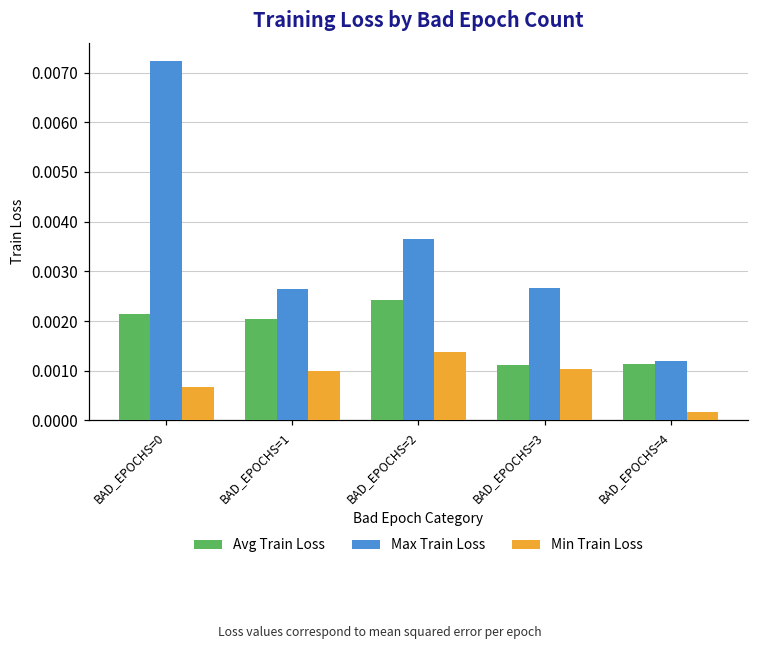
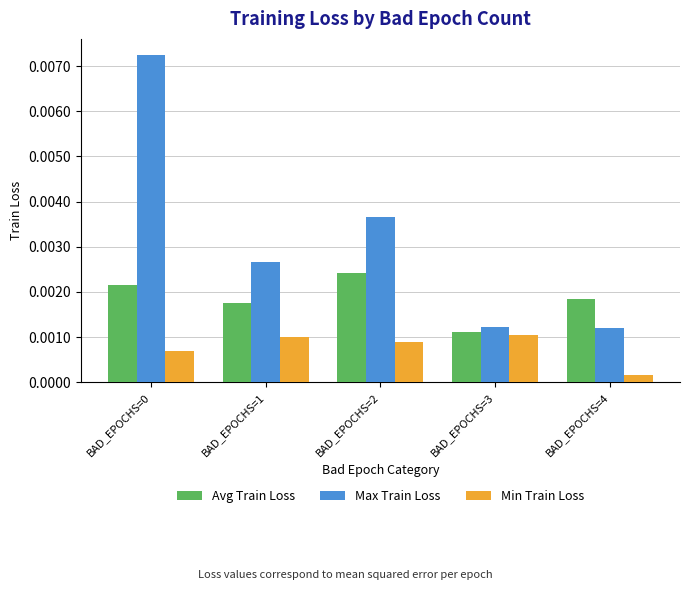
Avg Train Loss, BAD_EPOCHS=1: 0.0020 -> 0.0018
Min Train Loss, BAD_EPOCHS=2: 0.0014 -> 0.0009
Max Train Loss, BAD_EPOCHS=3: 0.0027 -> 0.0012
Avg Train Loss, BAD_EPOCHS=4: 0.0011 -> 0.0018
